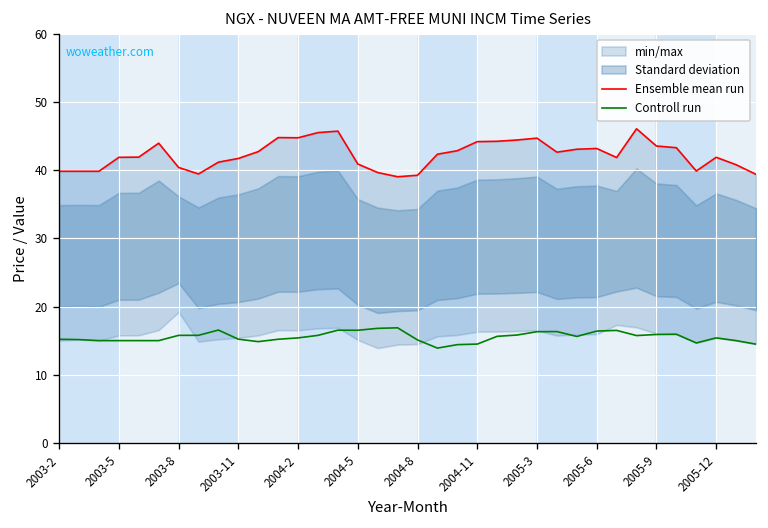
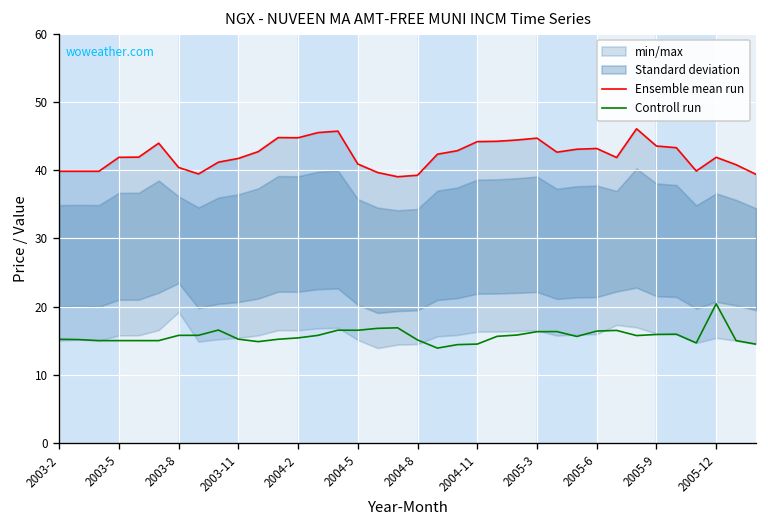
Controll run, 2005-12: 15 -> 20
